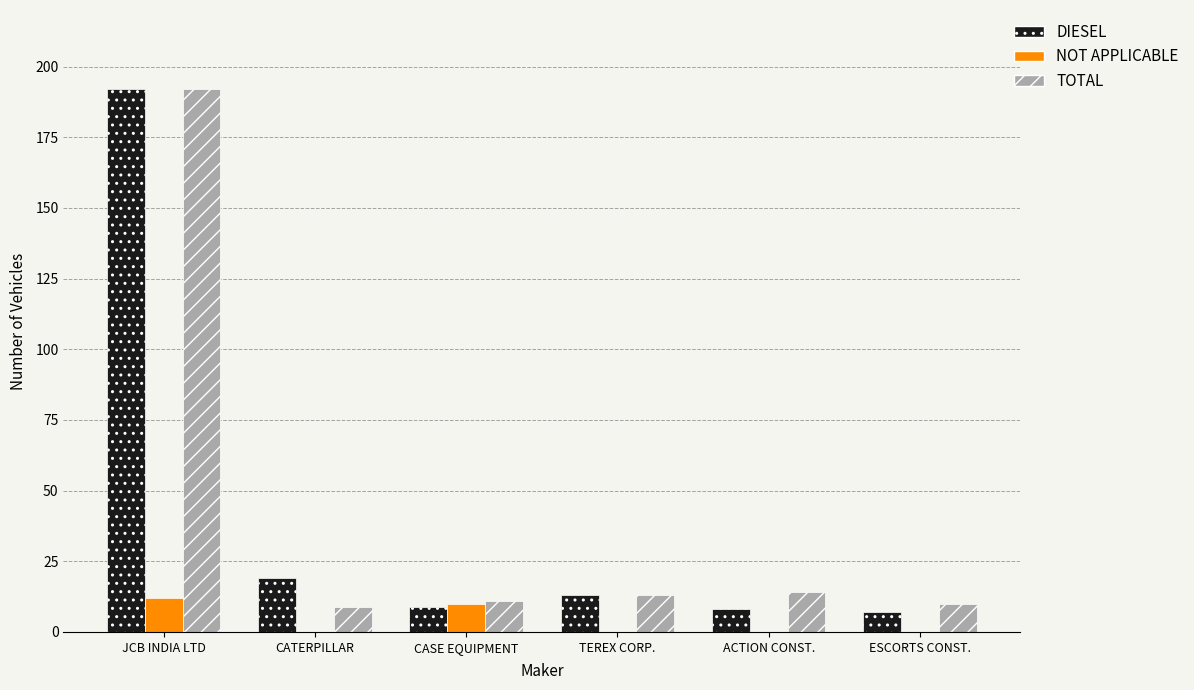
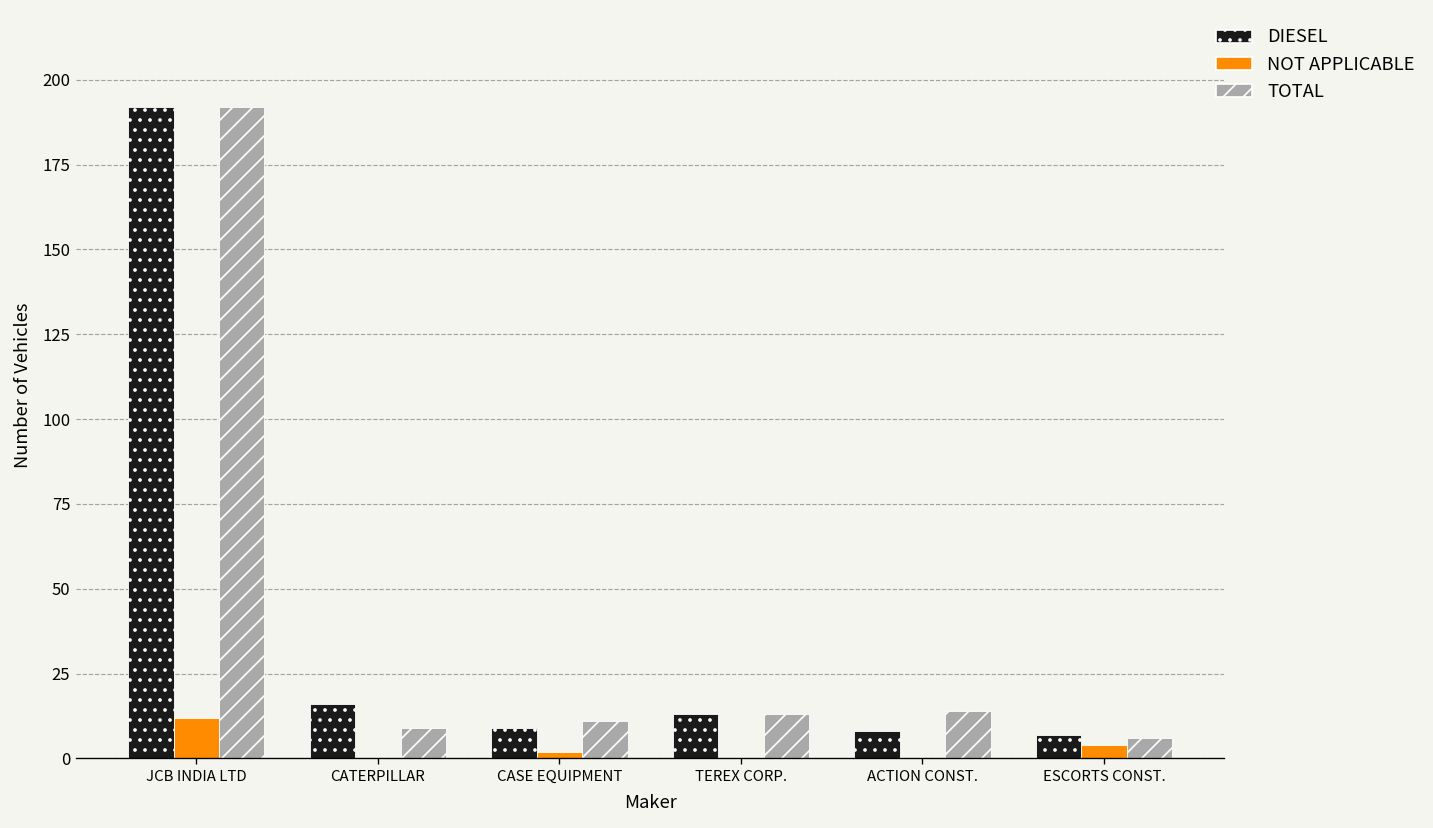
DIESEL, CATERPILLAR: 19 -> 16
NOT APPLICABLE, CASE EQUIPMENT: 10 -> 2
NOT APPLICABLE, ESCORTS CONST.: 0 -> 4
TOTAL, ESCORTS CONST.: 10 -> 6
